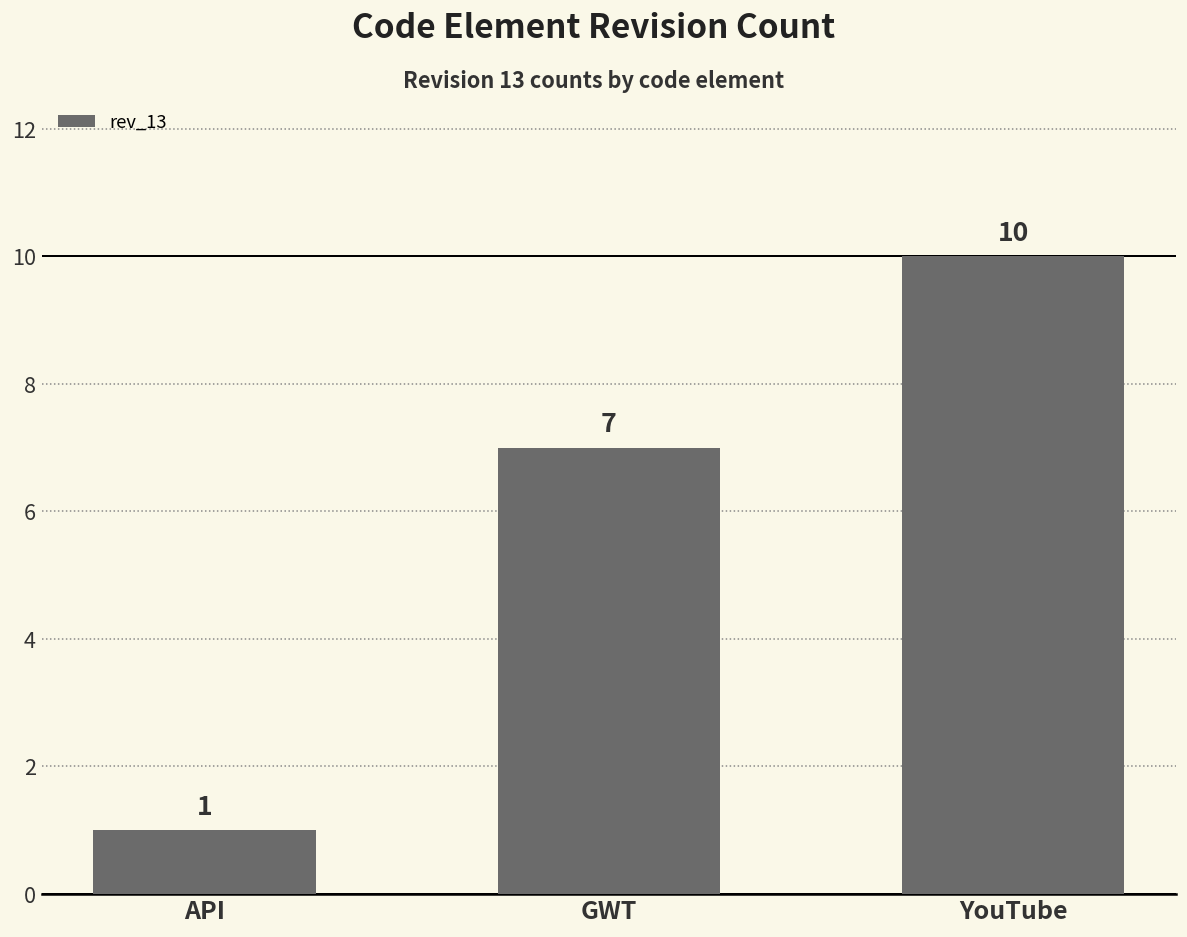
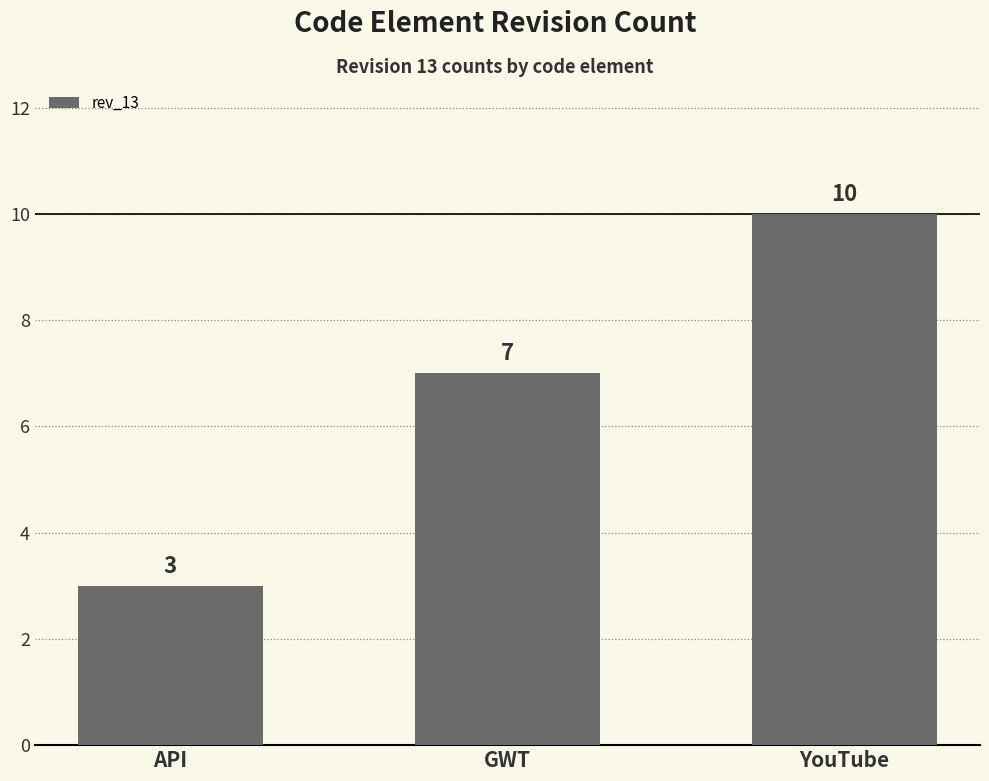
API: 1 -> 3
